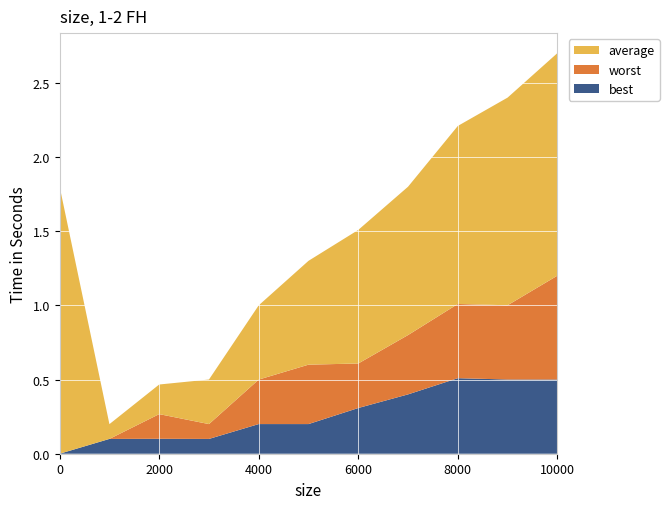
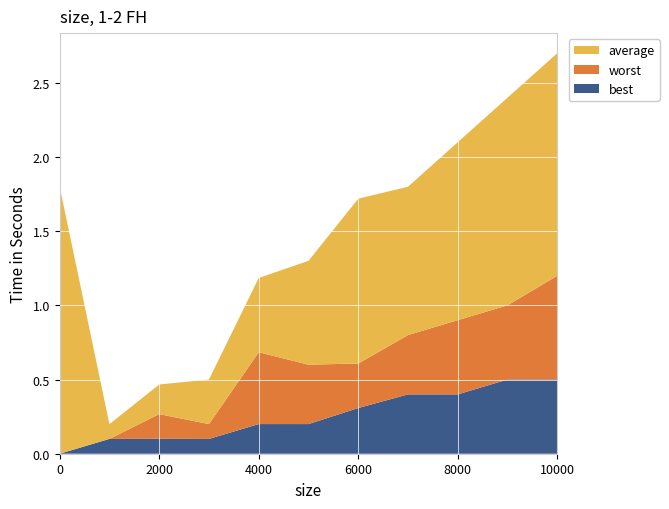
worst, 4000: 0.30 -> 0.48
average, 6000: 0.90 -> 1.11
best, 8000: 0.51 -> 0.40
